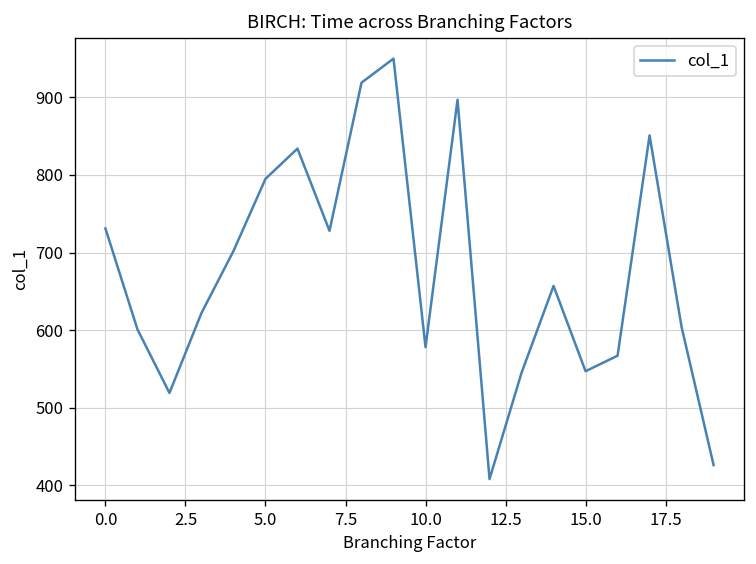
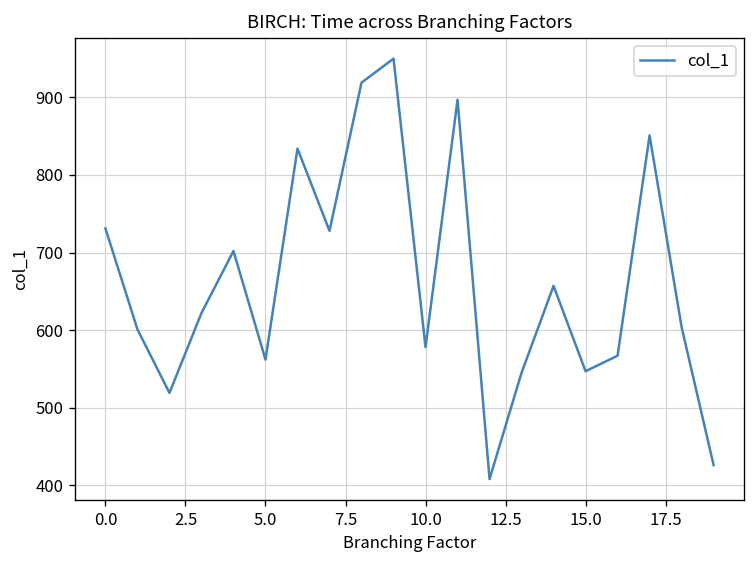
5.0: 800 -> 560
